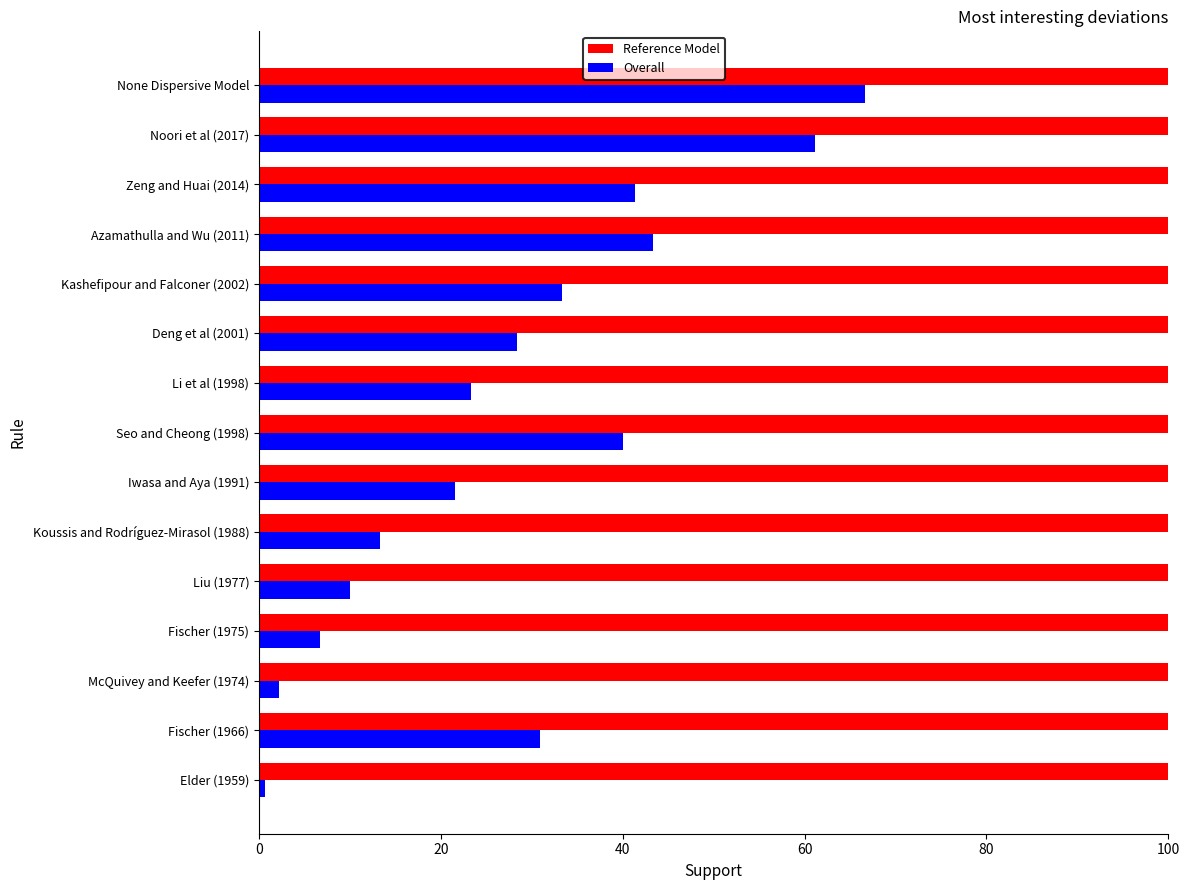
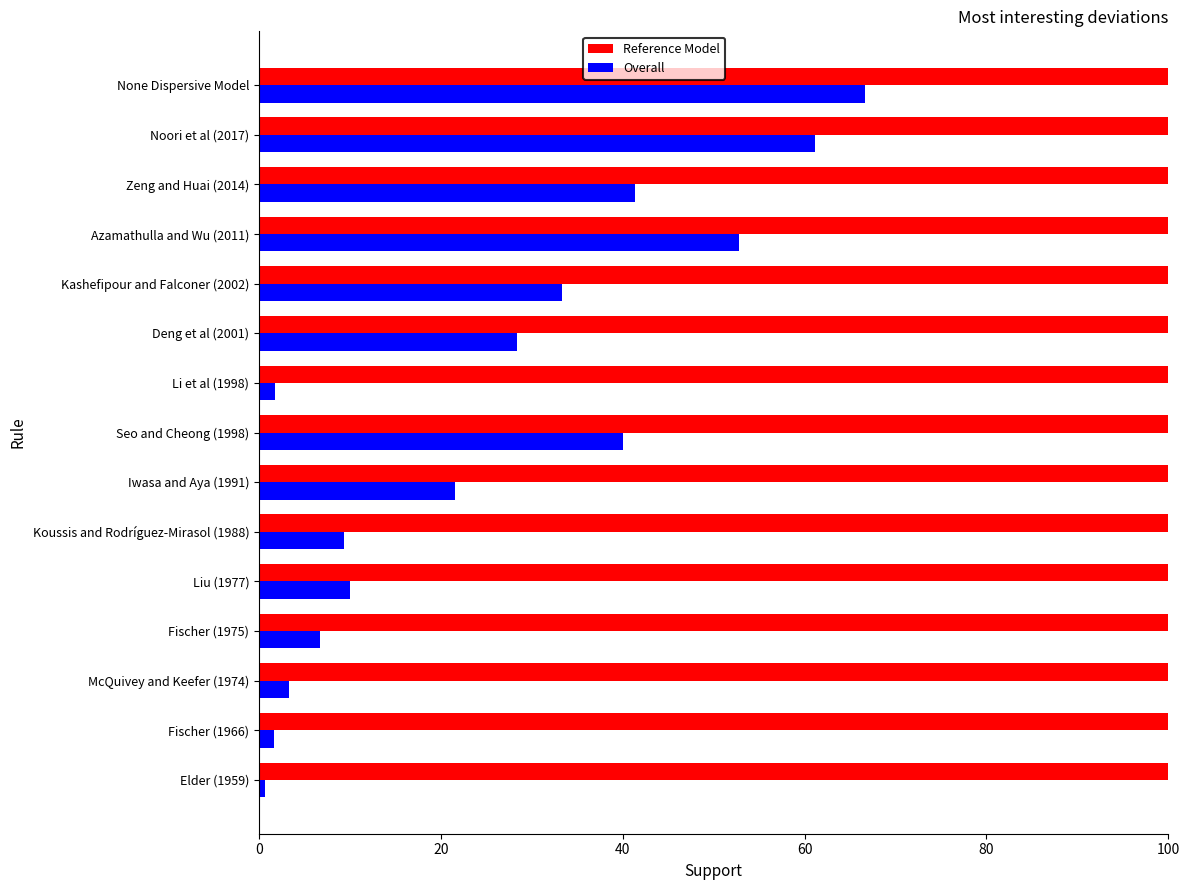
Overall, Azamathulla and Wu (2011): 43 -> 53
Overall, Li et al (1998): 23 -> 2
Overall, Koussis and Rodríguez-Mirasol (1988): 13 -> 9
Overall, McQuivey and Keefer (1974): 2 -> 3
Overall, Fischer (1966): 31 -> 2
